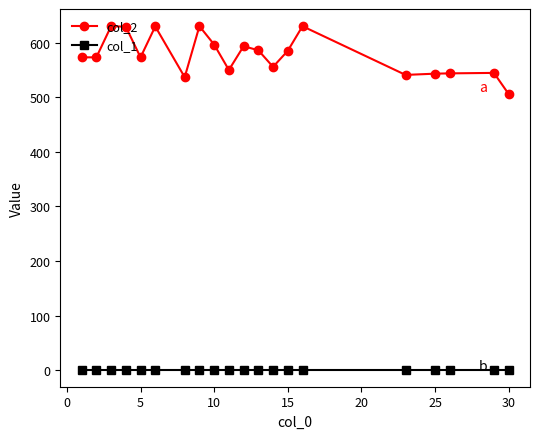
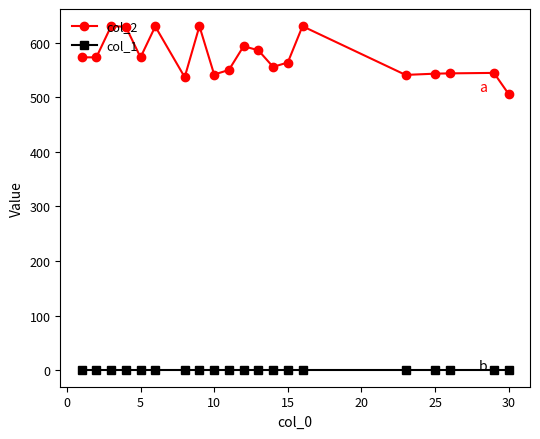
col_2, 10: 600 -> 540
col_2, 15: 590 -> 560
